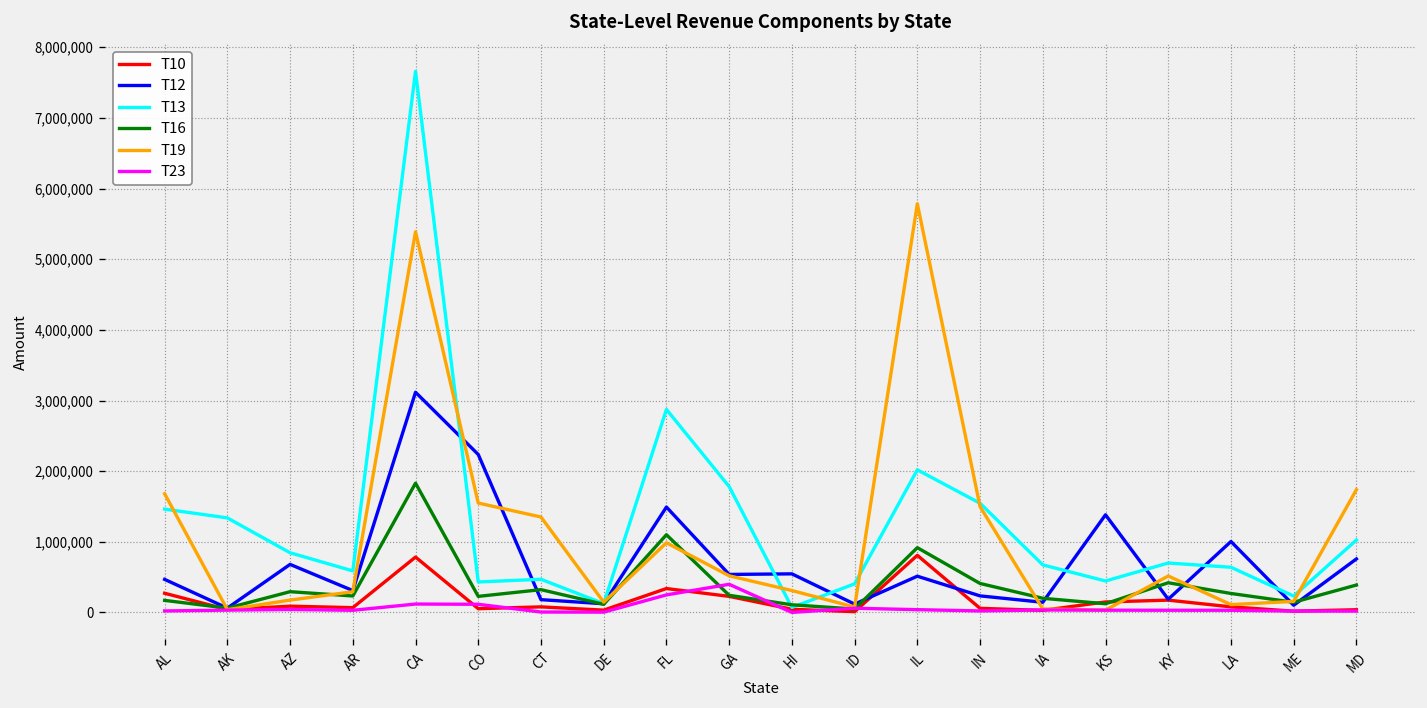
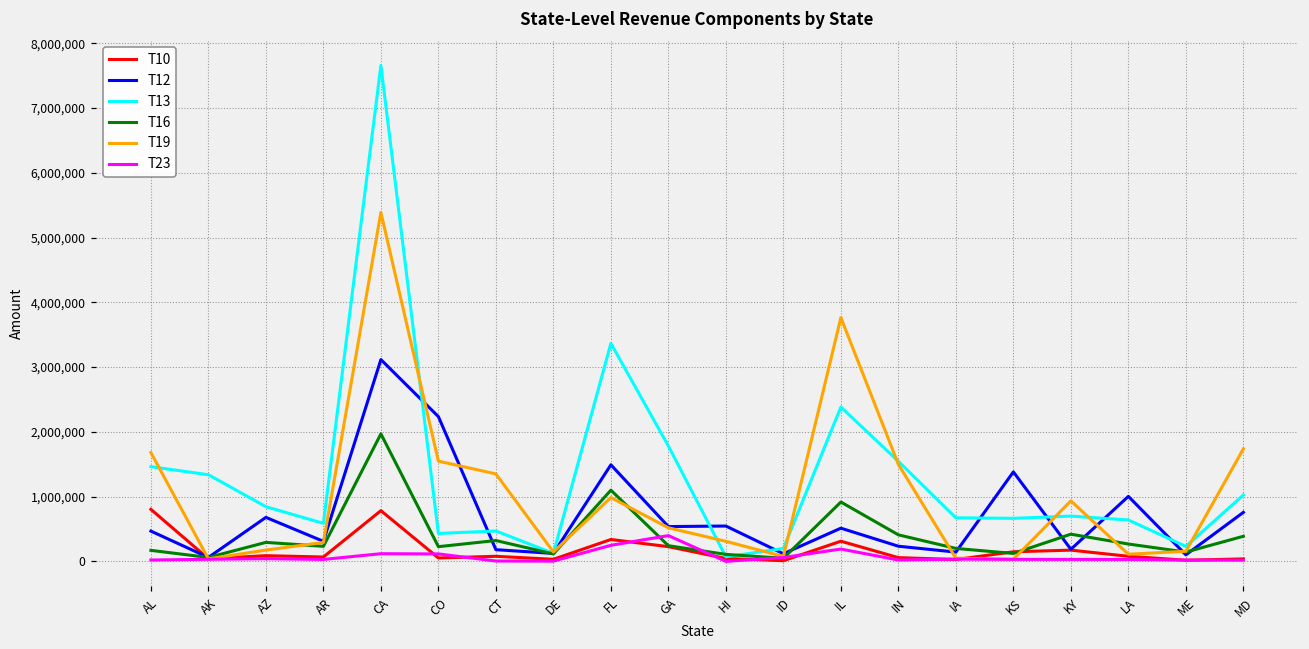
T10, AL: 300,000 -> 800,000
T16, CA: 1,800,000 -> 2,000,000
T13, FL: 2,900,000 -> 3,400,000
T13, ID: 400,000 -> 200,000
T10, IL: 800,000 -> 300,000
T13, IL: 2,000,000 -> 2,400,000
T19, IL: 5,800,000 -> 3,800,000
T23, IL: 0 -> 200,000
T13, KS: 400,000 -> 700,000
T19, KY: 500,000 -> 900,000
